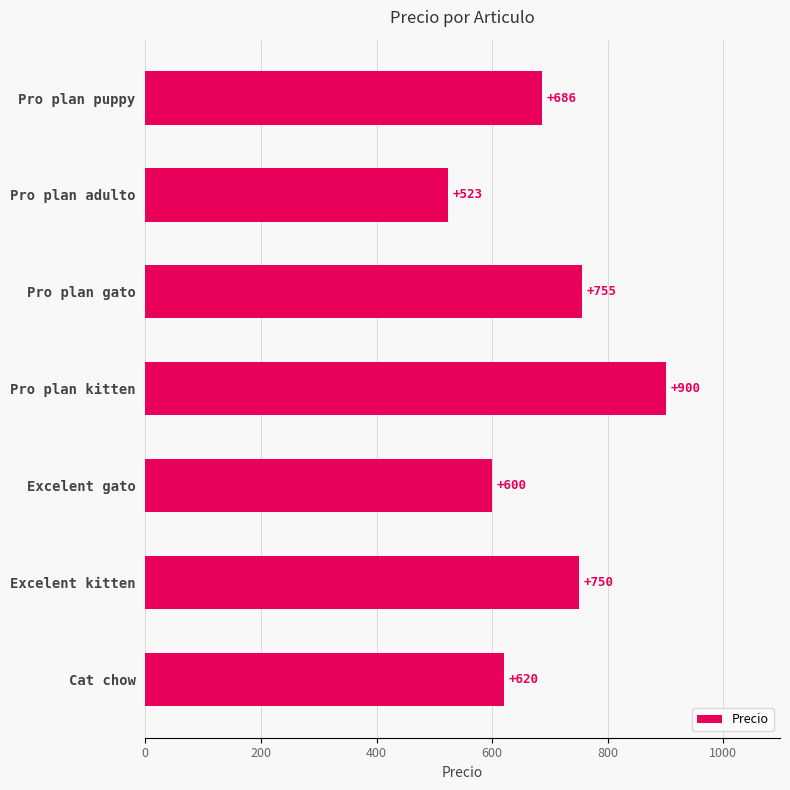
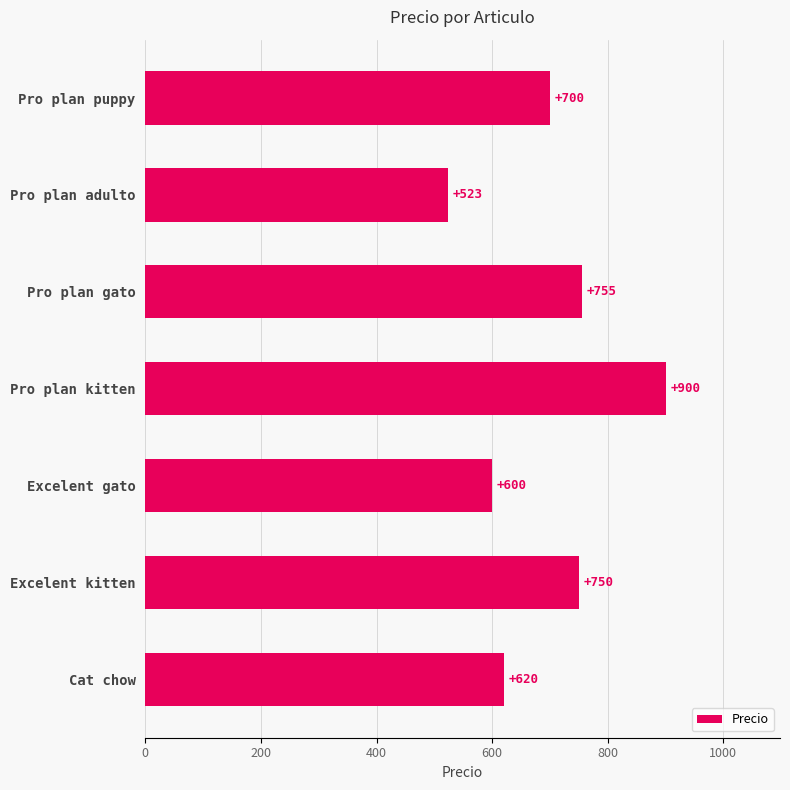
Pro plan puppy: +686 -> +700
